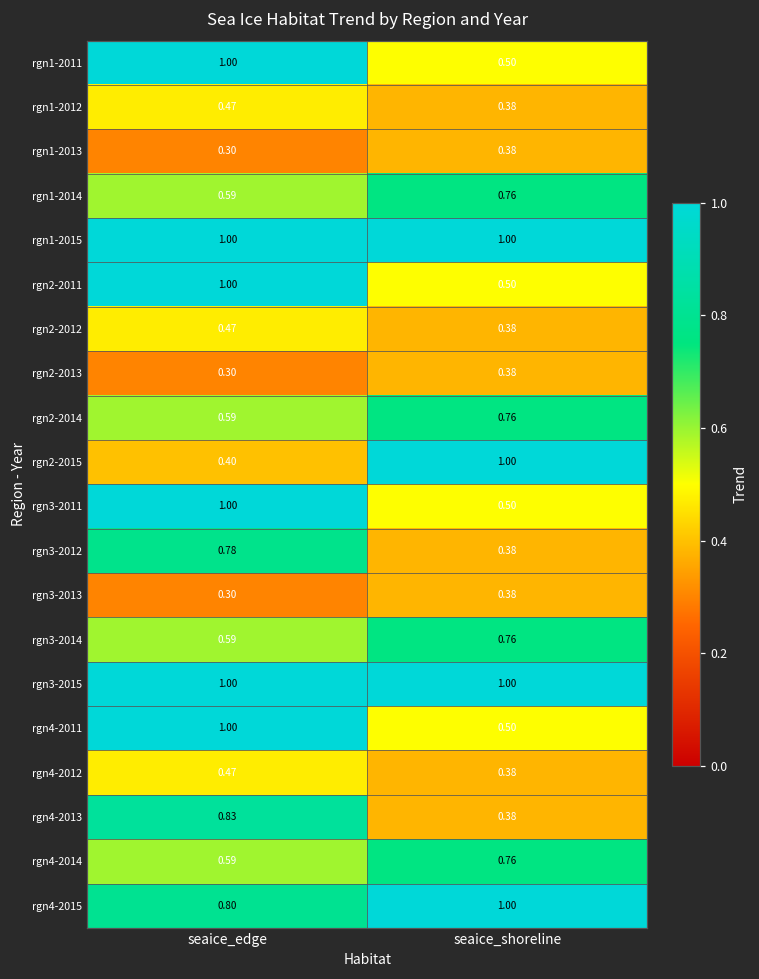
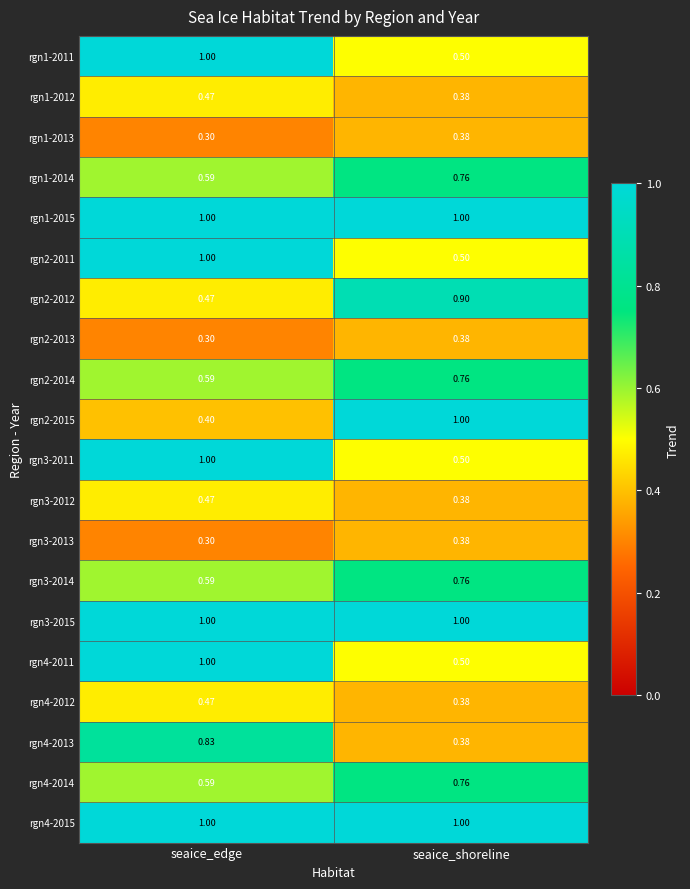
rgn2-2012, seaice_shoreline: 0.38 -> 0.90
rgn3-2012, seaice_edge: 0.78 -> 0.47
rgn4-2015, seaice_edge: 0.80 -> 1.00
